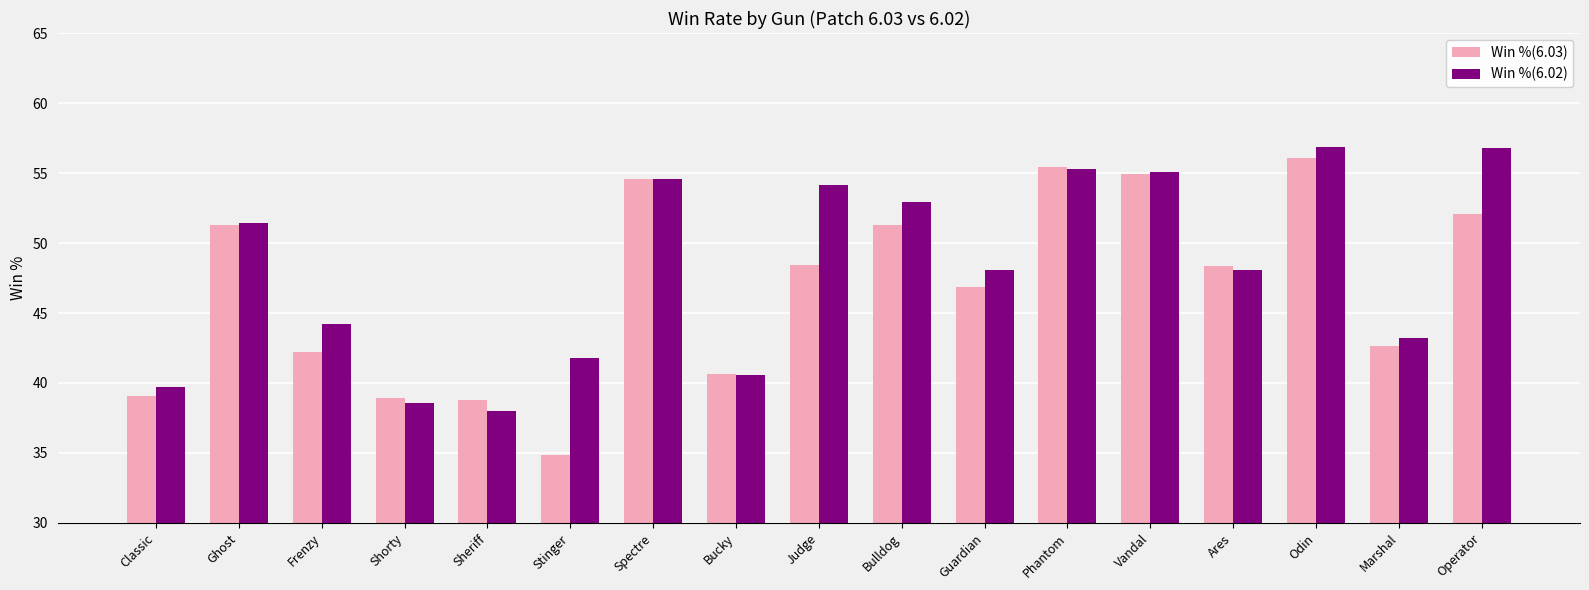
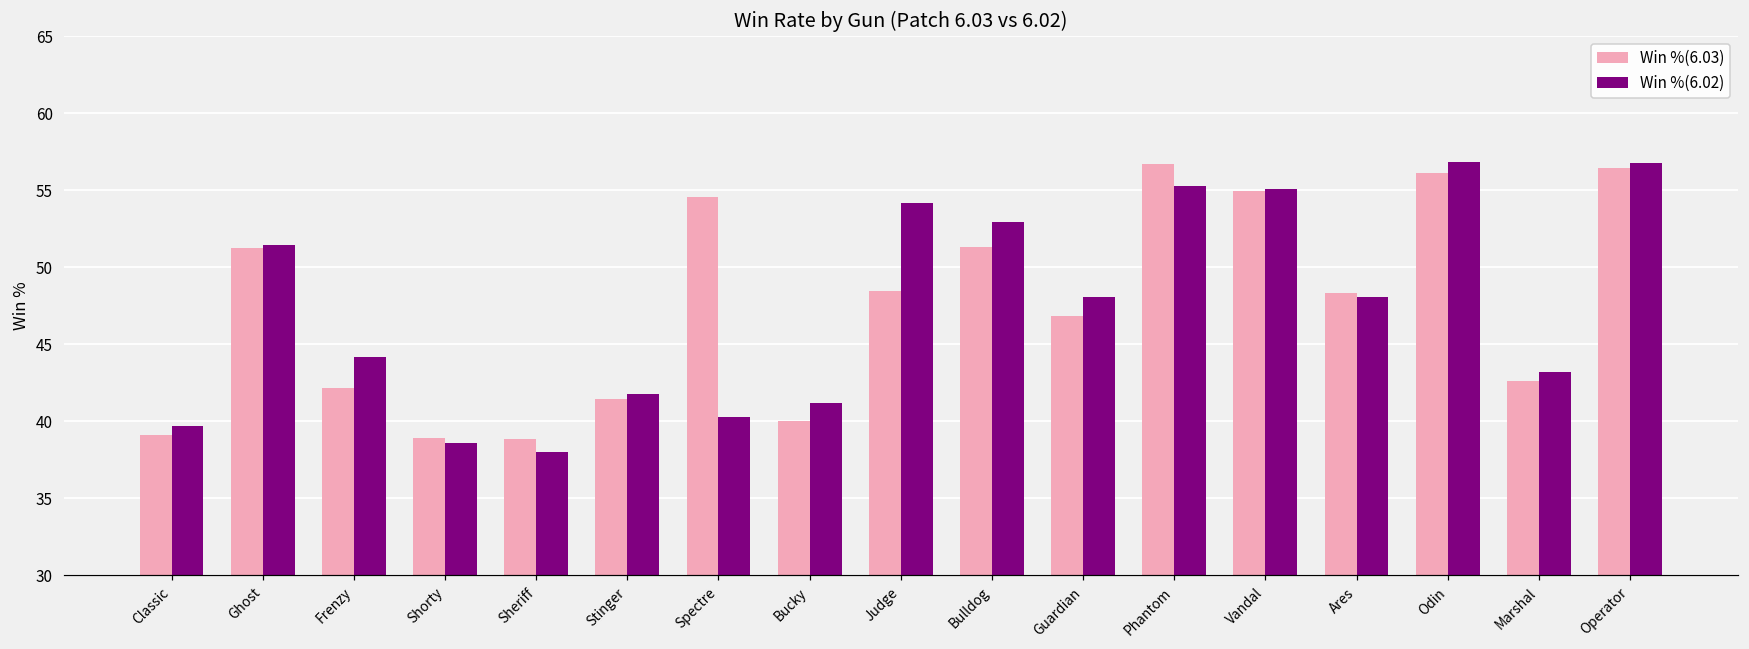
Win %(6.03), Stinger: 34.9 -> 41.5
Win %(6.02), Spectre: 54.6 -> 40.3
Win %(6.03), Bucky: 40.6 -> 40.1
Win %(6.02), Bucky: 40.6 -> 41.2
Win %(6.03), Phantom: 55.4 -> 56.7
Win %(6.03), Operator: 52.0 -> 56.4
